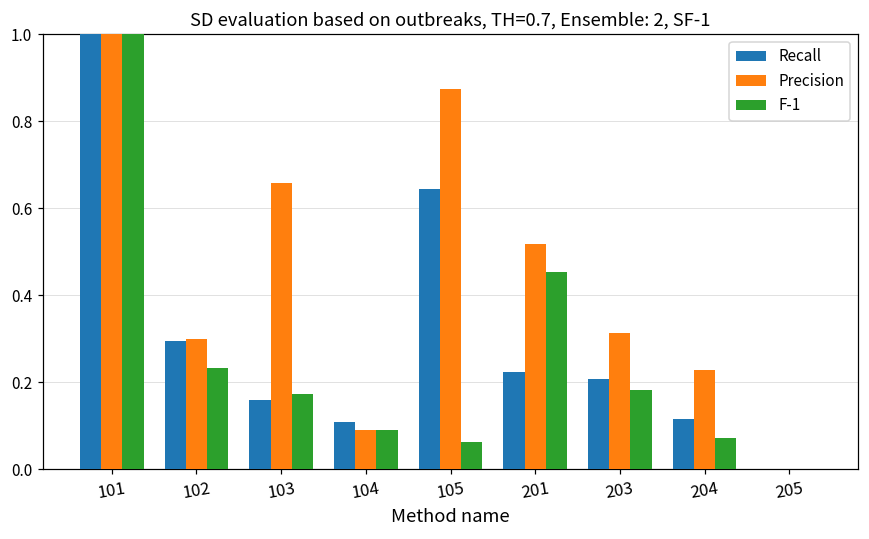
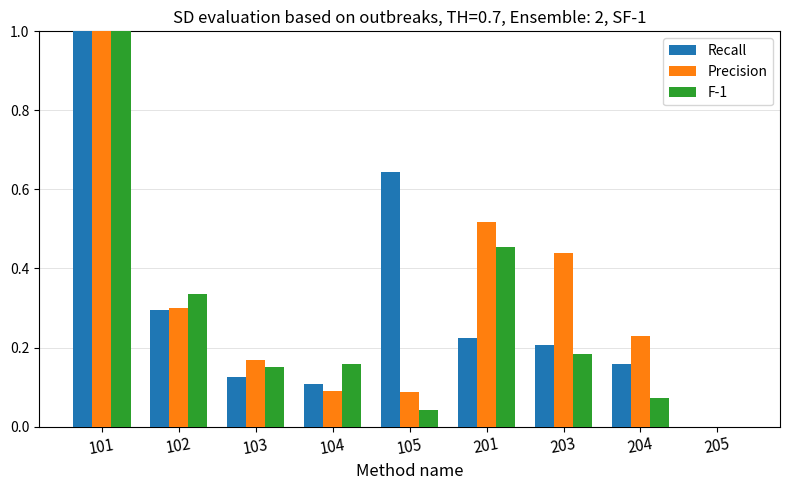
F-1, 102: 0.23 -> 0.33
Recall, 103: 0.16 -> 0.12
Precision, 103: 0.66 -> 0.17
F-1, 103: 0.17 -> 0.15
F-1, 104: 0.09 -> 0.16
Precision, 105: 0.87 -> 0.09
F-1, 105: 0.06 -> 0.04
Precision, 203: 0.31 -> 0.44
Recall, 204: 0.12 -> 0.16
